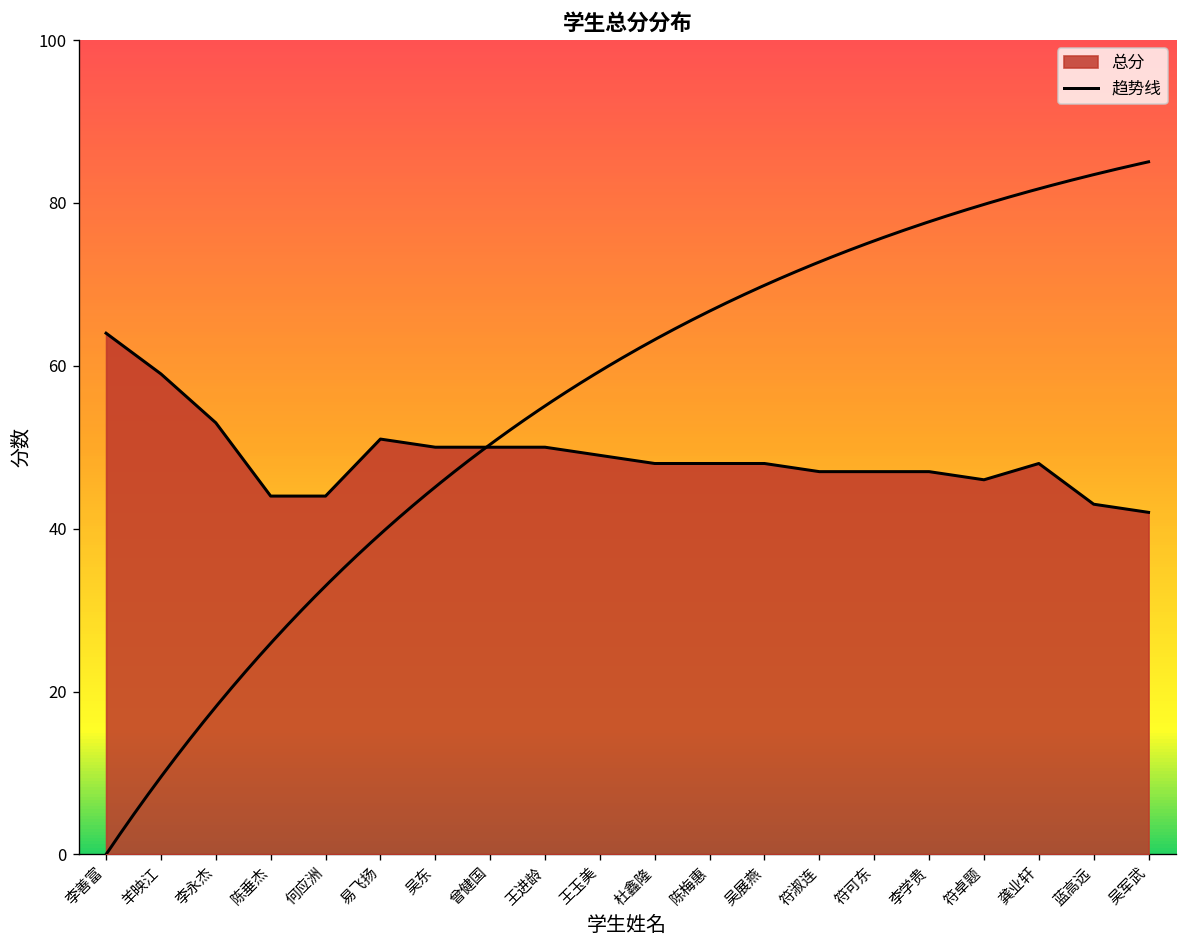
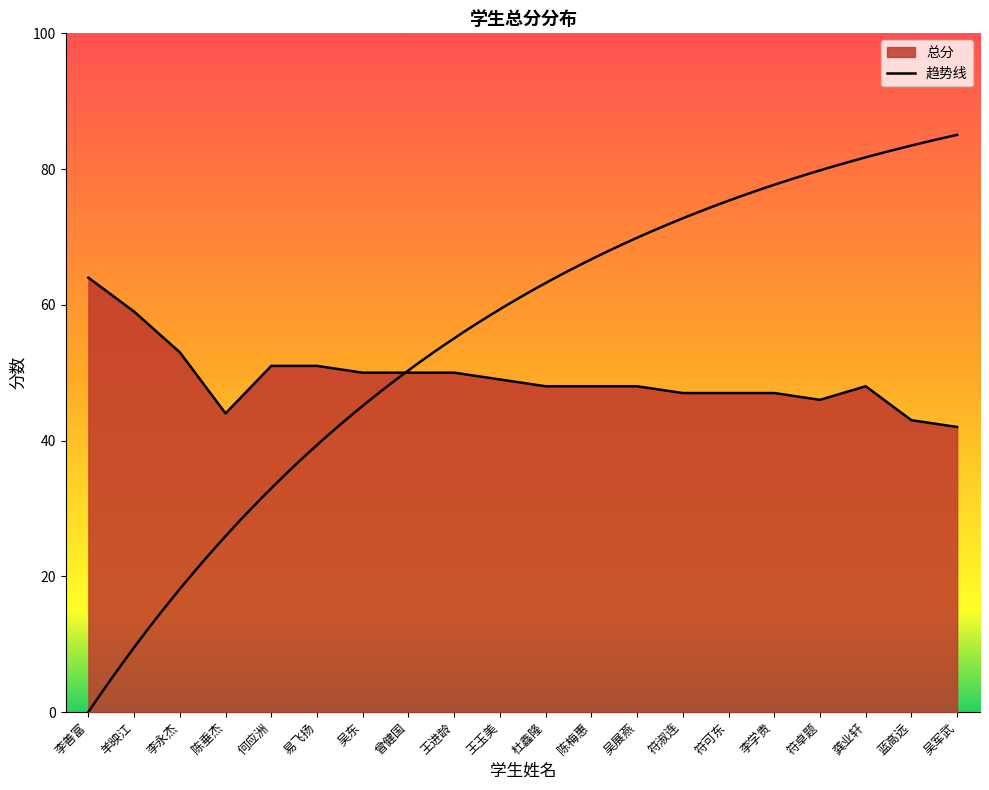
总分, 何应洲: 44 -> 51
